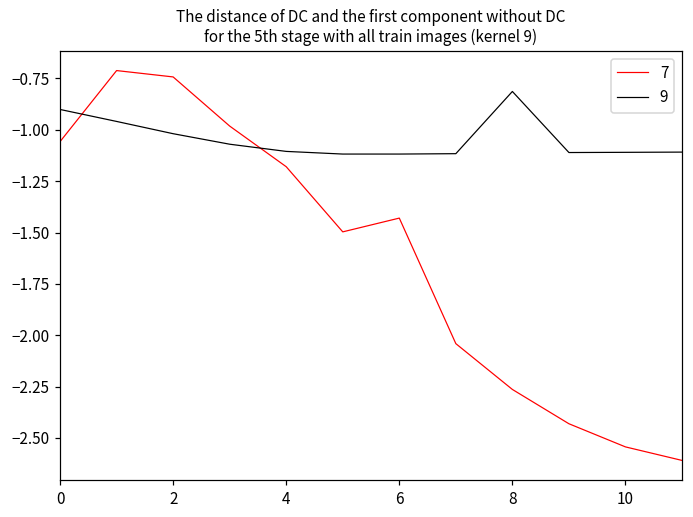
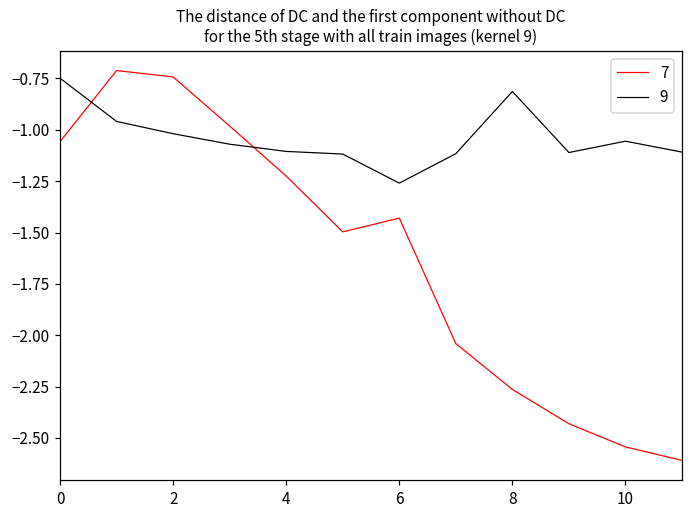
9, 0: -0.90 -> -0.75
7, 4: -1.18 -> -1.23
9, 6: -1.12 -> -1.26
9, 10: -1.11 -> -1.06
